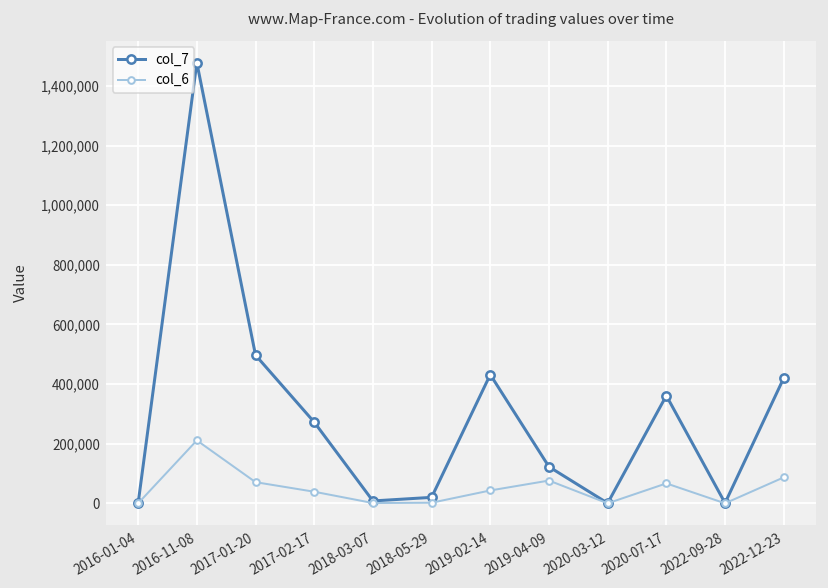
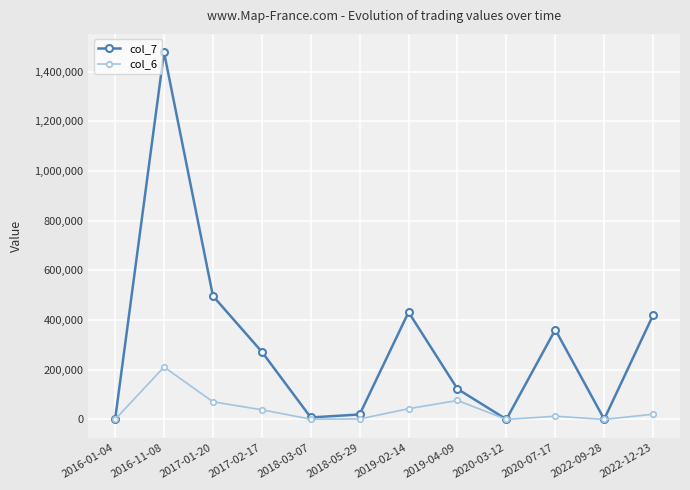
col_6, 2020-07-17: 70,000 -> 10,000
col_6, 2022-12-23: 90,000 -> 20,000
